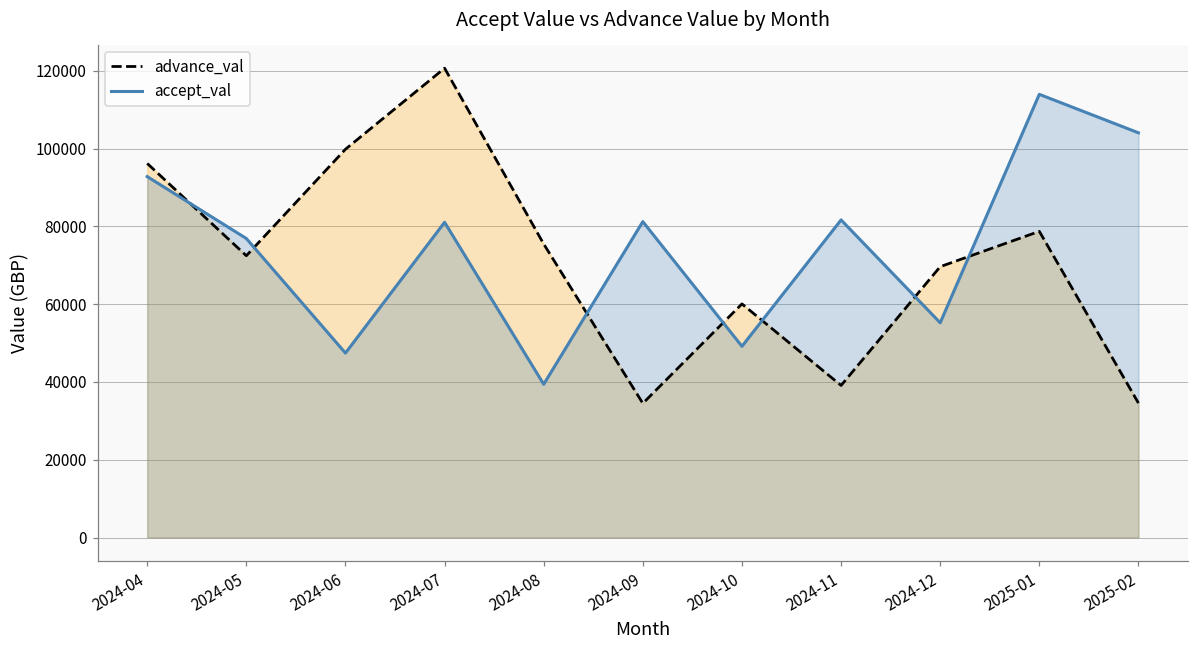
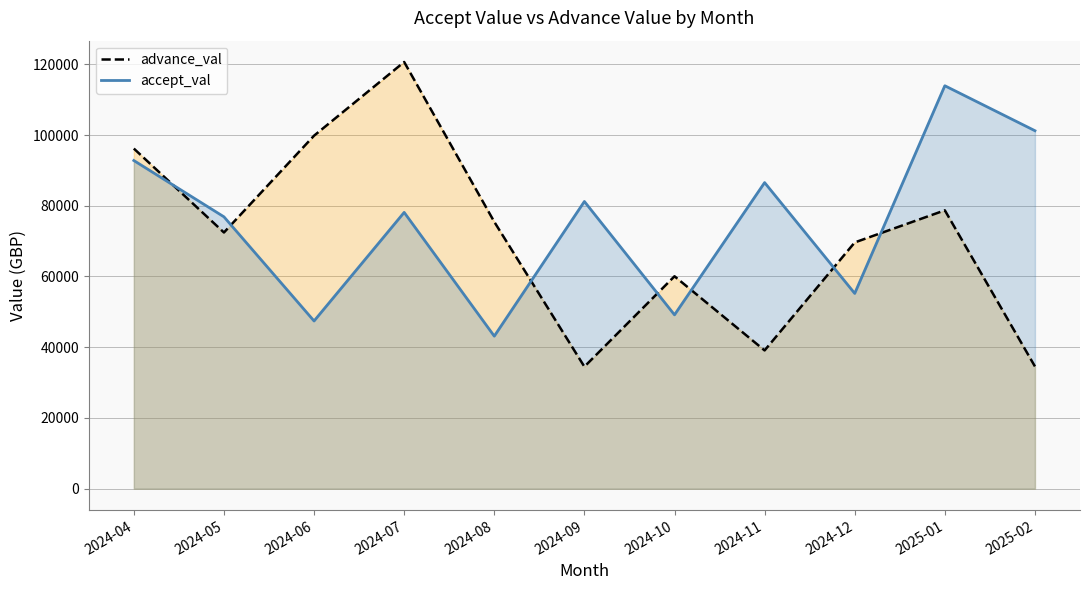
accept_val, 2024-07: 81000 -> 78000
accept_val, 2024-08: 39000 -> 43000
accept_val, 2024-11: 82000 -> 87000
accept_val, 2025-02: 104000 -> 101000
